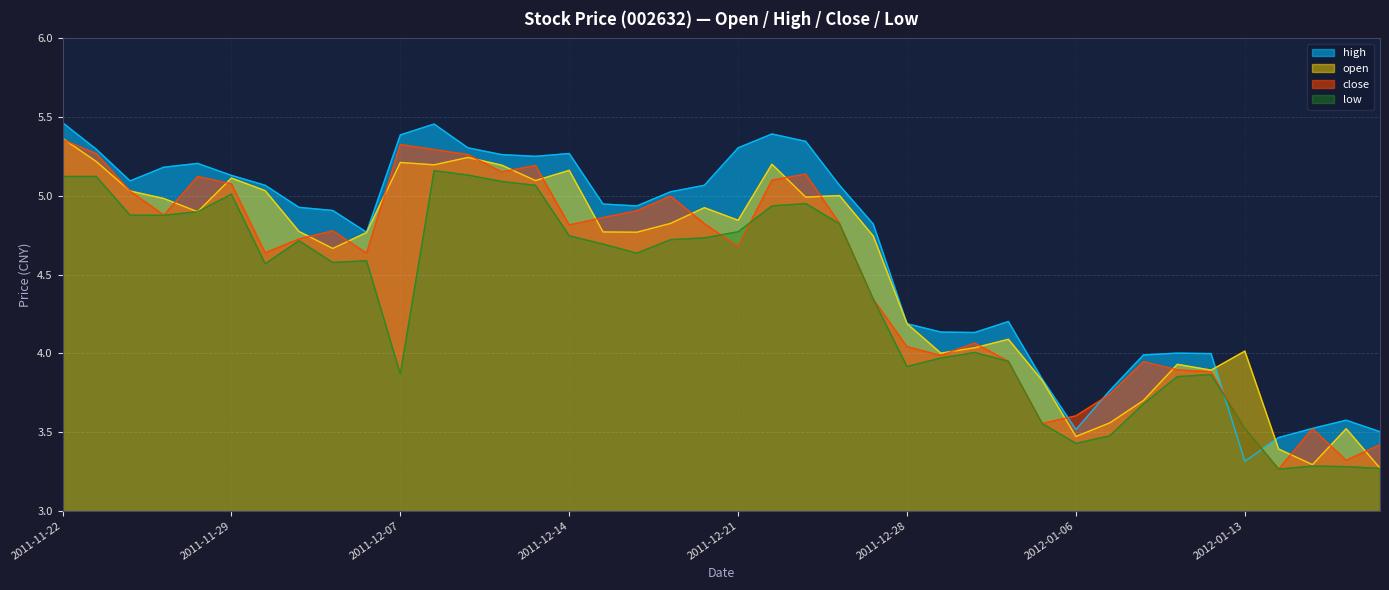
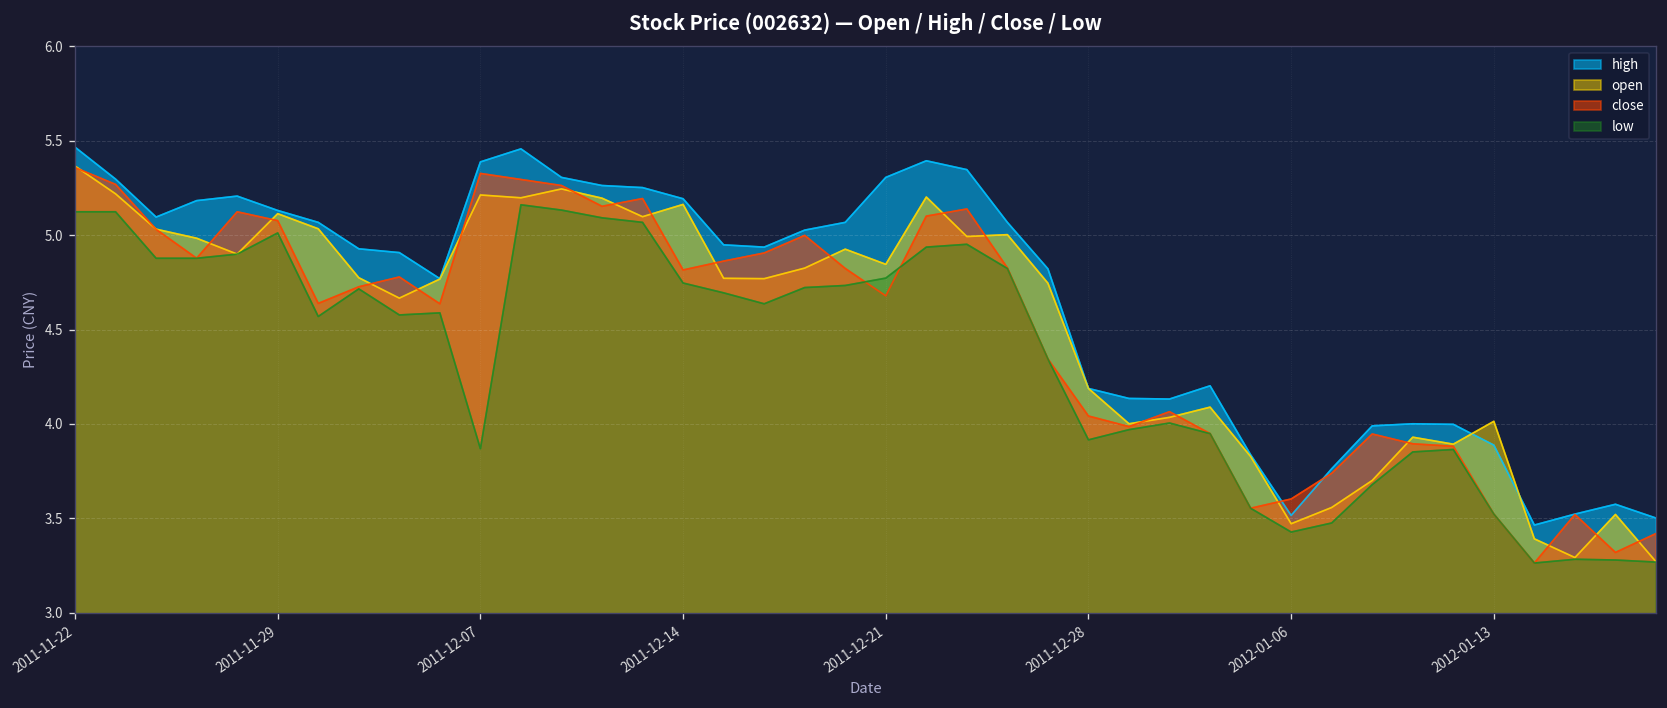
high, 2011-12-14: 5.27 -> 5.19
high, 2012-01-13: 3.31 -> 3.89
